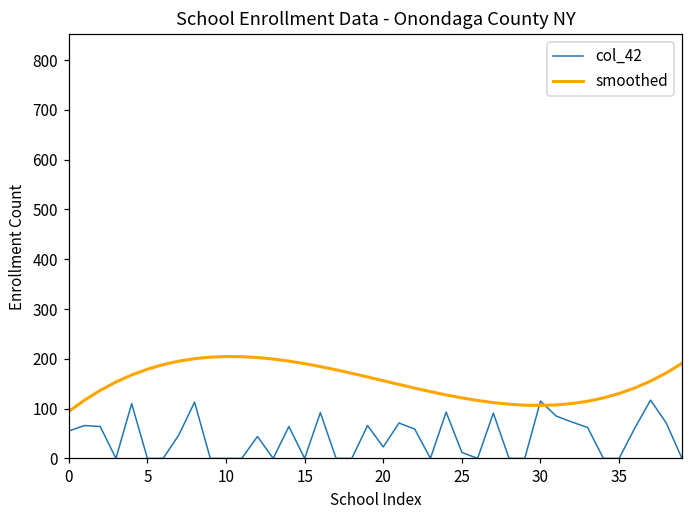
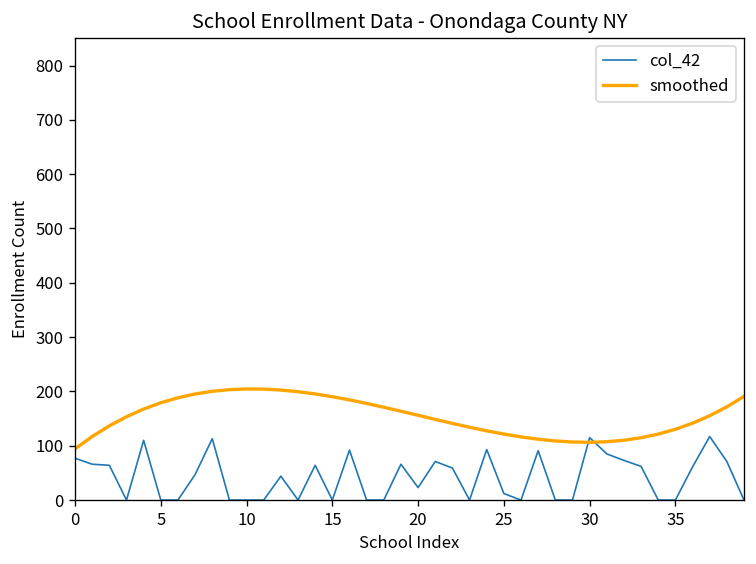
col_42, 0: 60 -> 80
